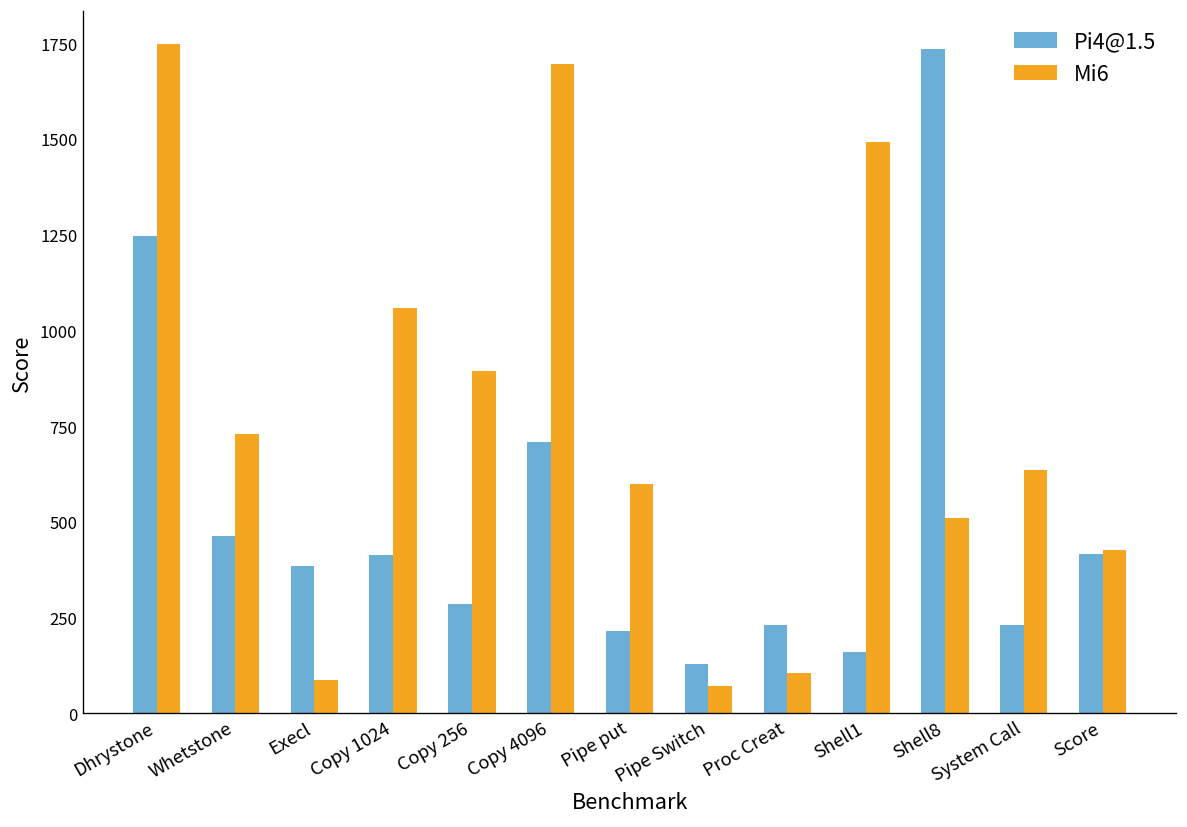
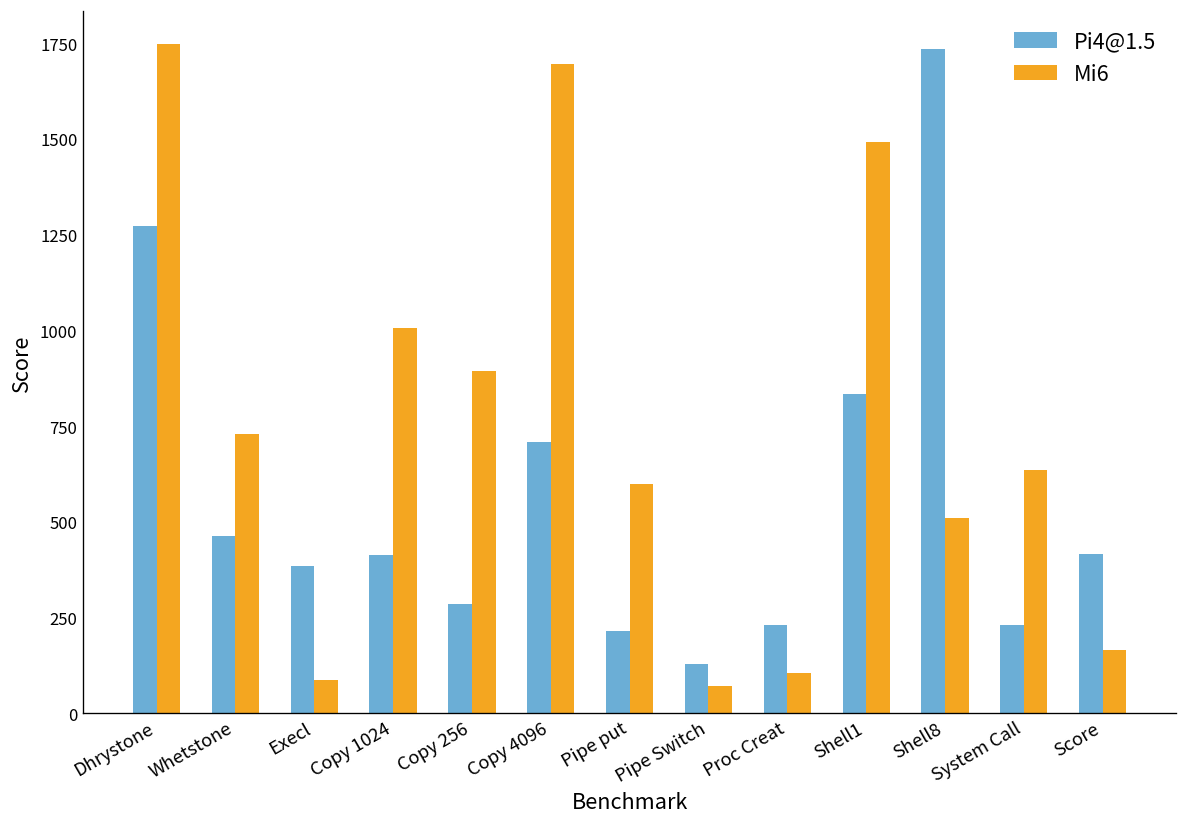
Pi4@1.5, Dhrystone: 1250 -> 1270
Mi6, Copy 1024: 1060 -> 1010
Pi4@1.5, Shell1: 160 -> 830
Mi6, Score: 430 -> 170
